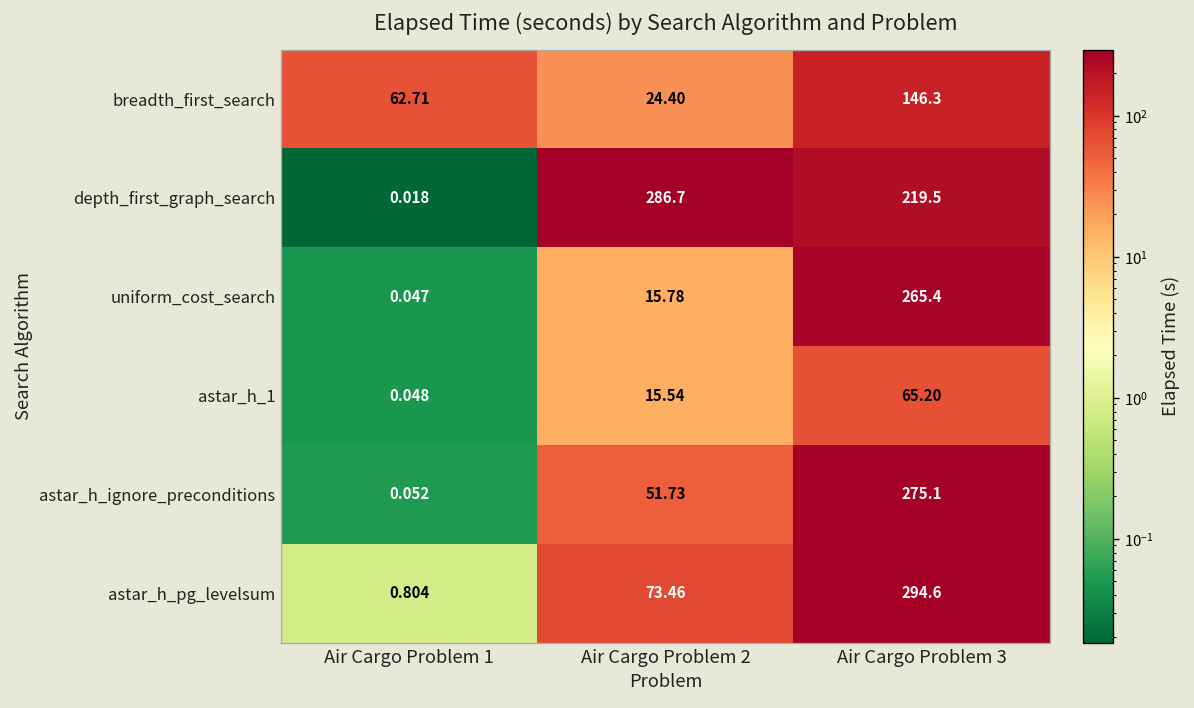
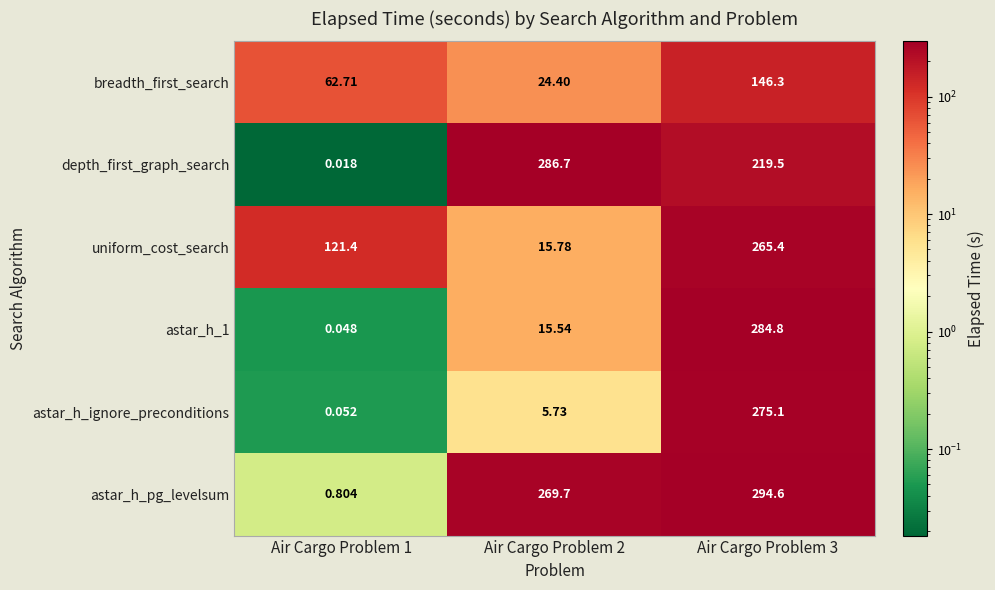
uniform_cost_search, Air Cargo Problem 1: 0.047 -> 121.4
astar_h_1, Air Cargo Problem 3: 65.20 -> 284.8
astar_h_ignore_preconditions, Air Cargo Problem 2: 51.73 -> 5.73
astar_h_pg_levelsum, Air Cargo Problem 2: 73.46 -> 269.7
